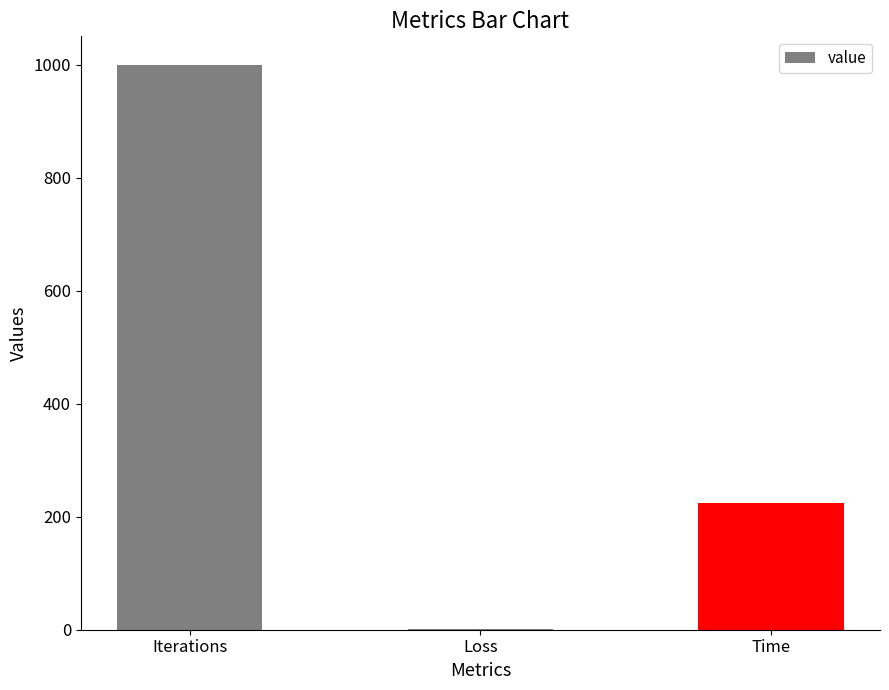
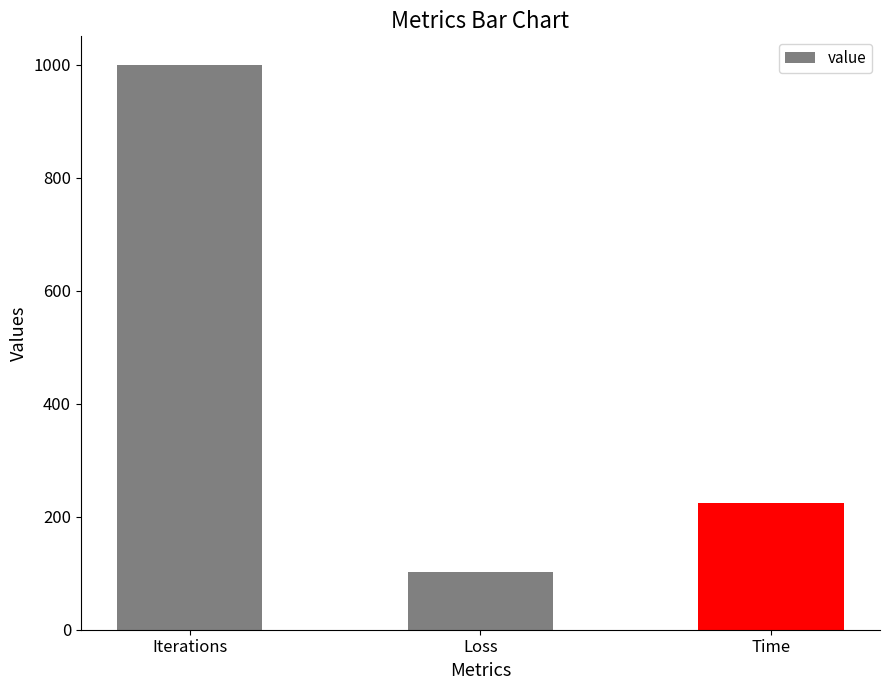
Loss: 0 -> 100
